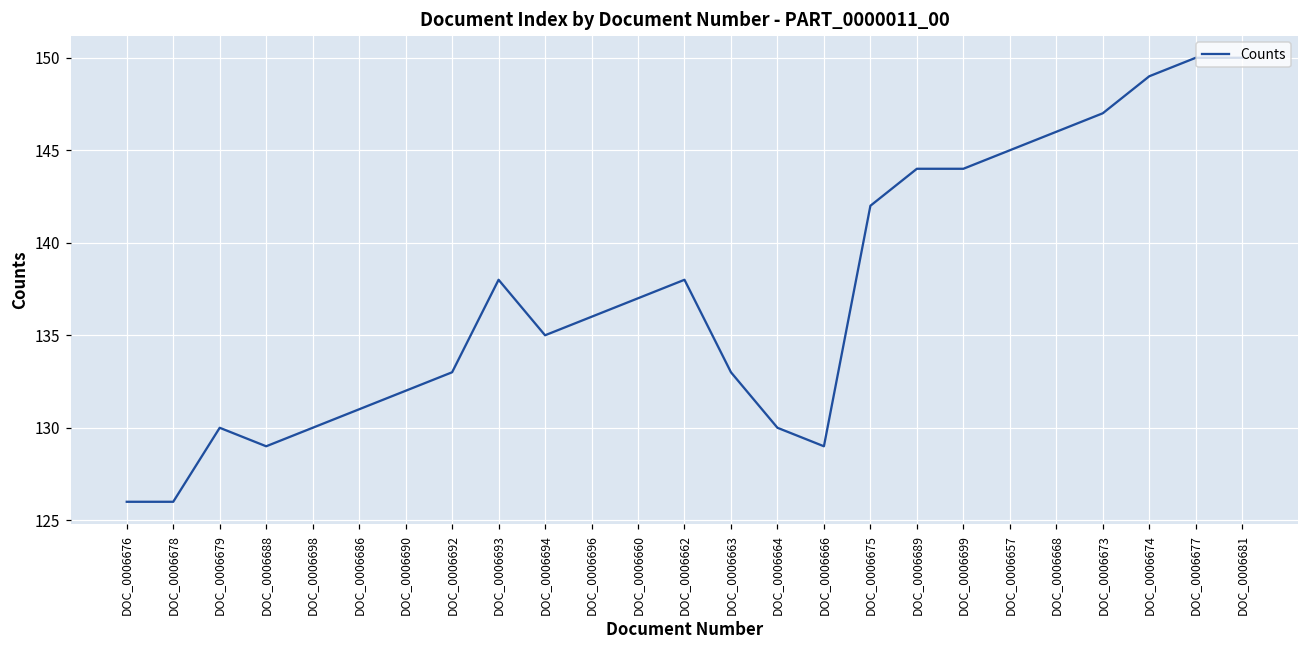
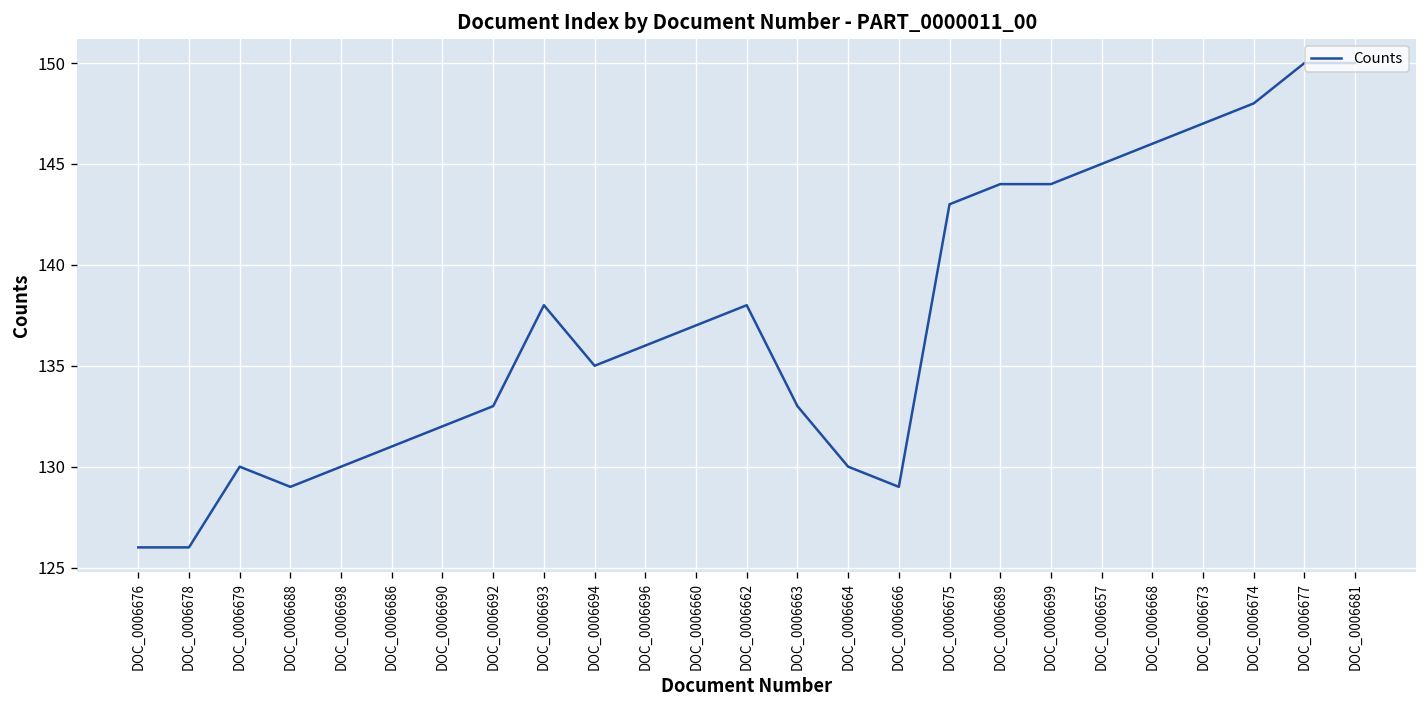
DOC_0006675: 142 -> 143
DOC_0006674: 149 -> 148
